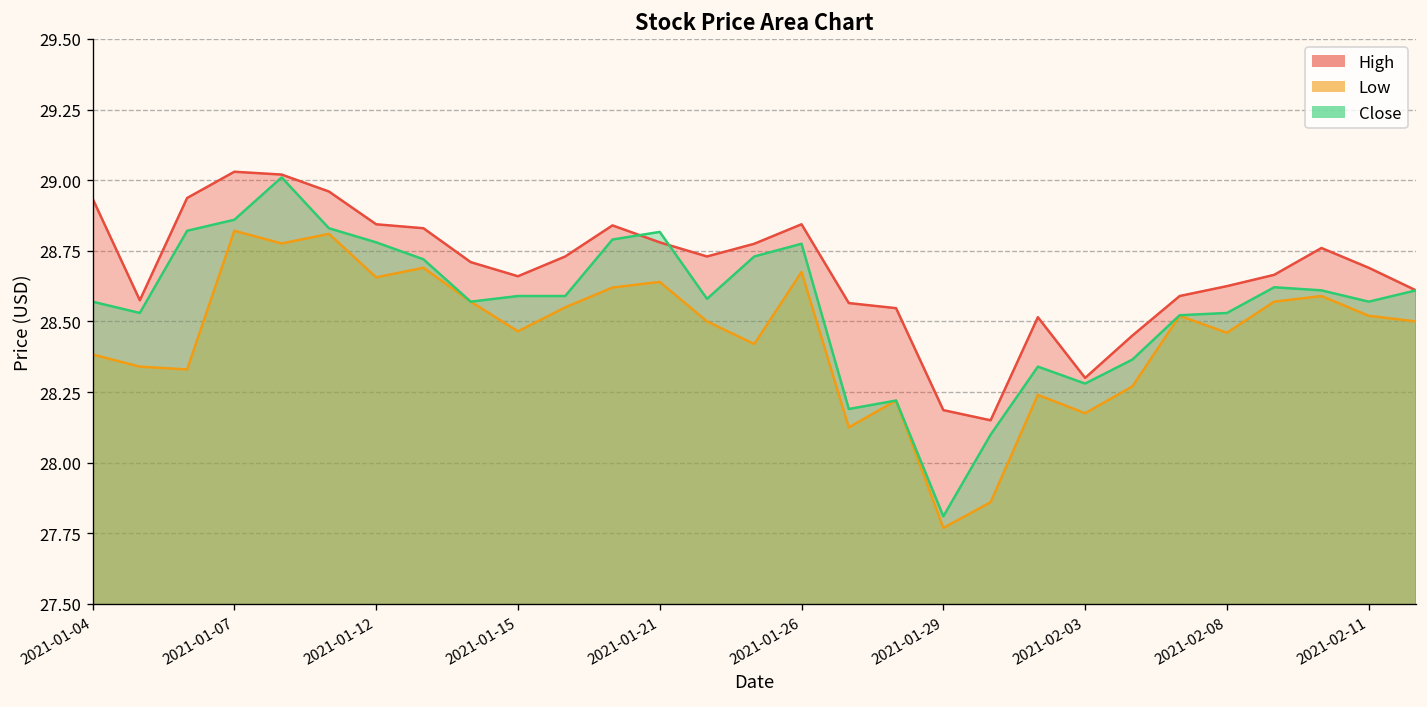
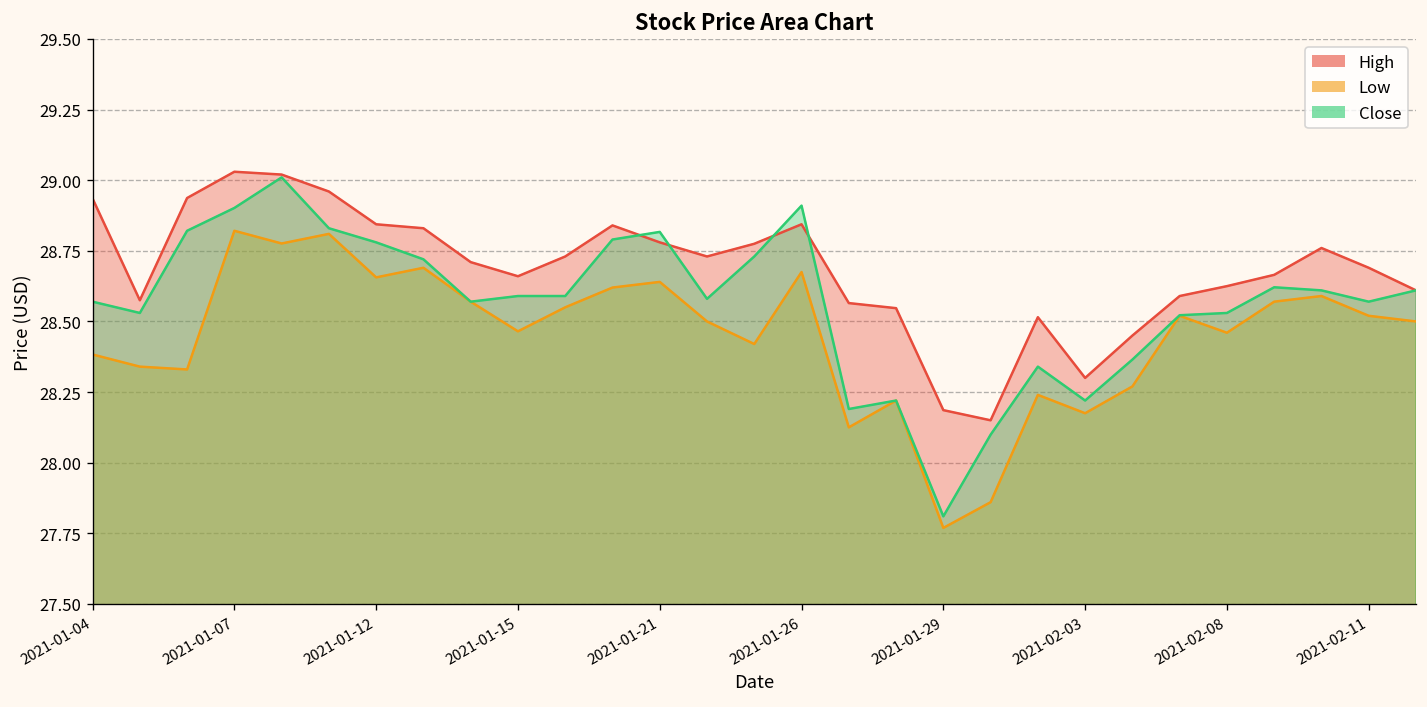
Close, 2021-01-07: 28.86 -> 28.90
Close, 2021-01-26: 28.78 -> 28.91
Close, 2021-02-03: 28.28 -> 28.22
